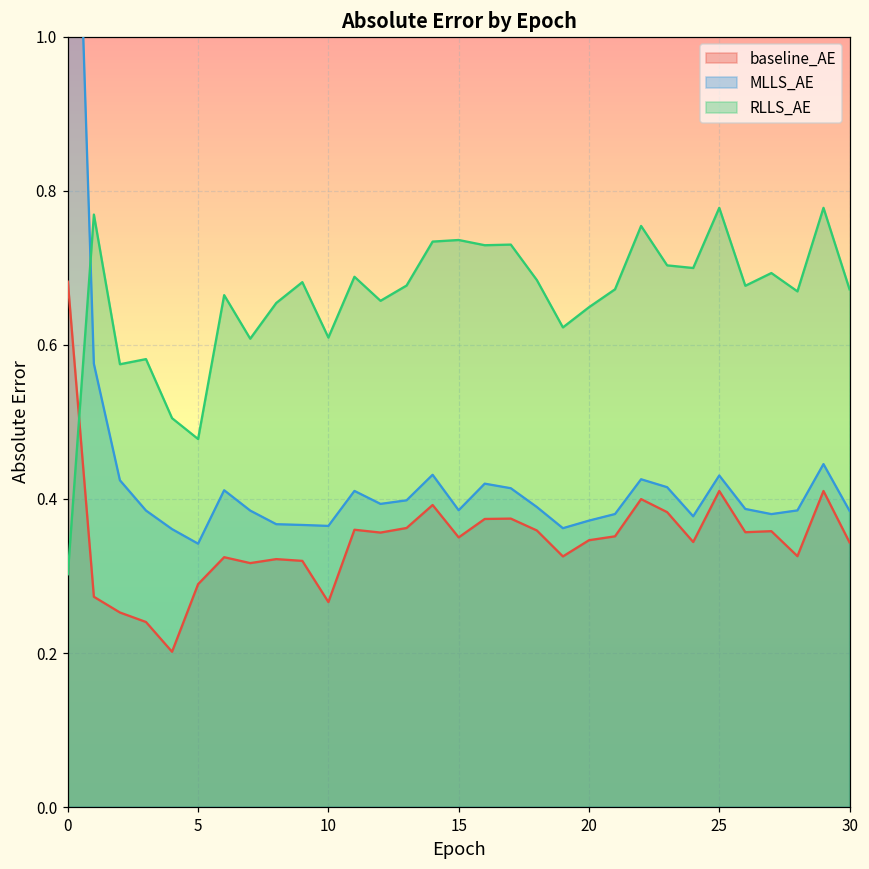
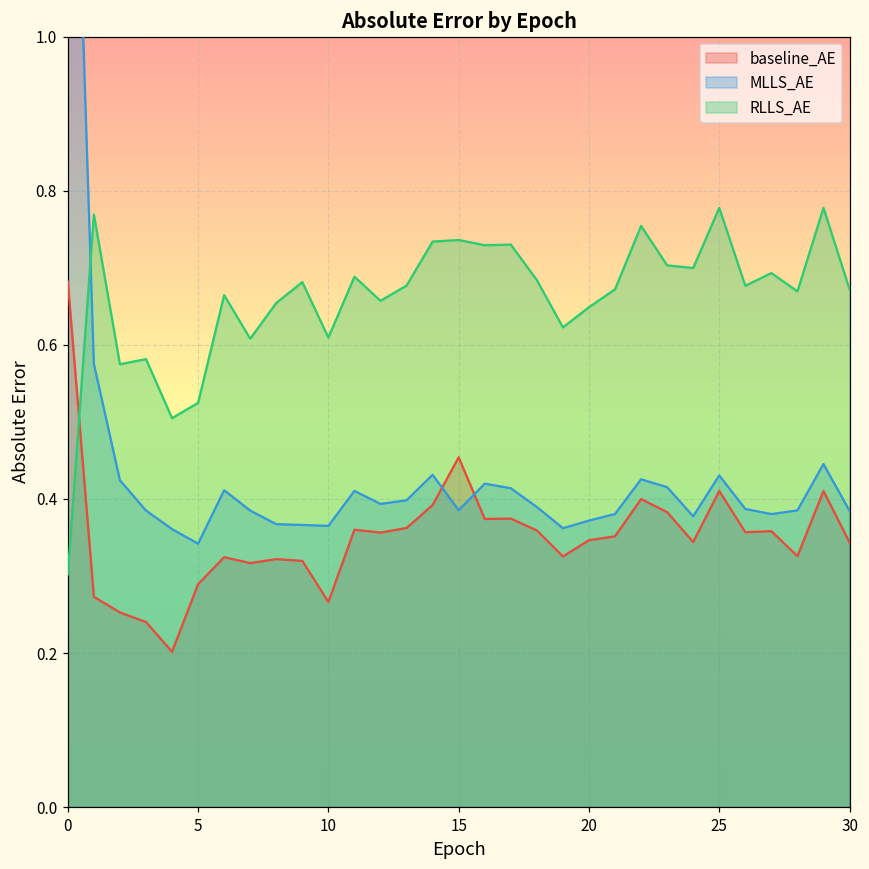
RLLS_AE, 5: 0.48 -> 0.52
baseline_AE, 15: 0.35 -> 0.45
